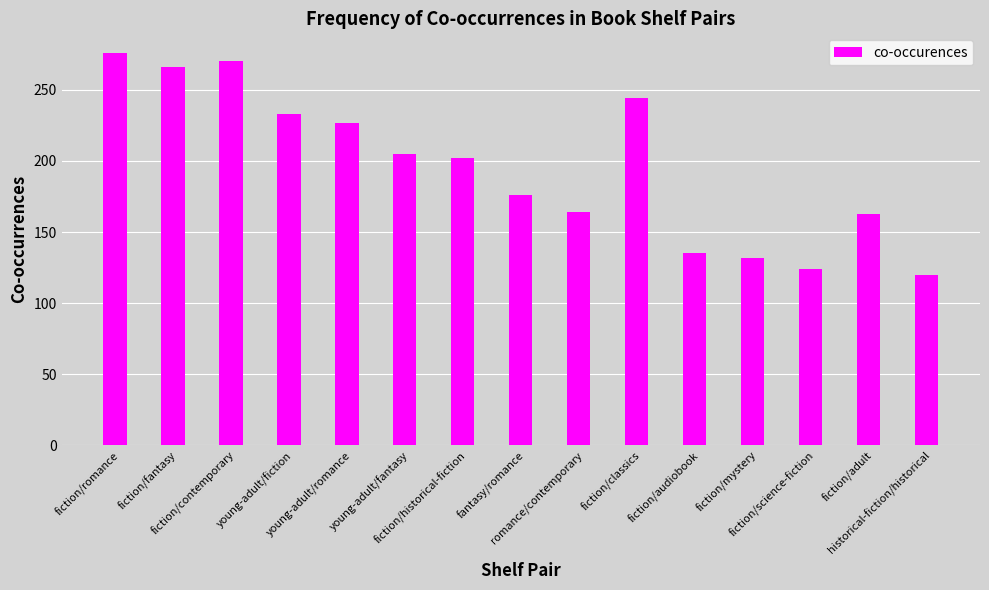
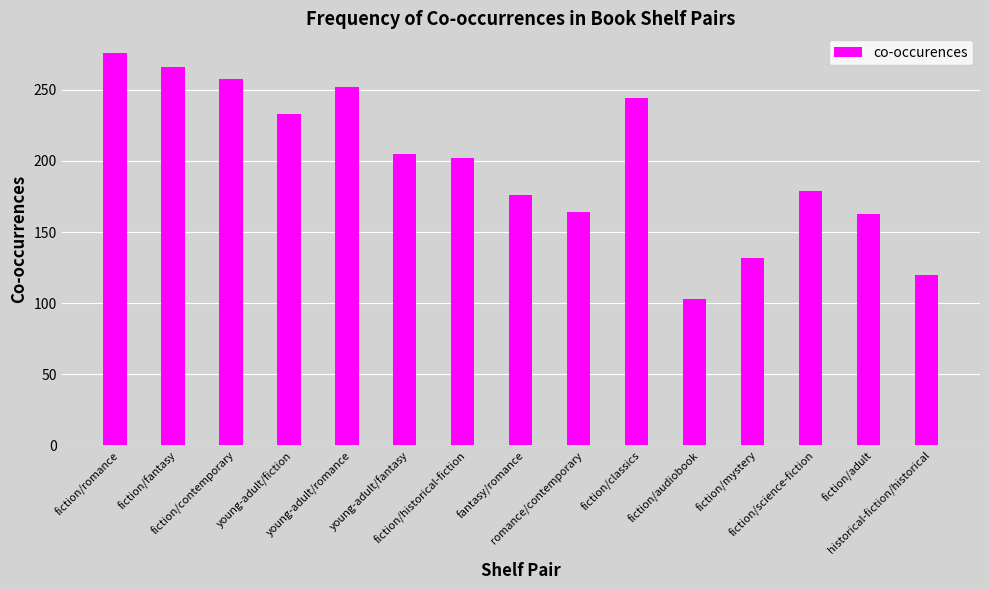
fiction/contemporary: 270 -> 258
young-adult/romance: 227 -> 252
fiction/audiobook: 135 -> 103
fiction/science-fiction: 124 -> 179
